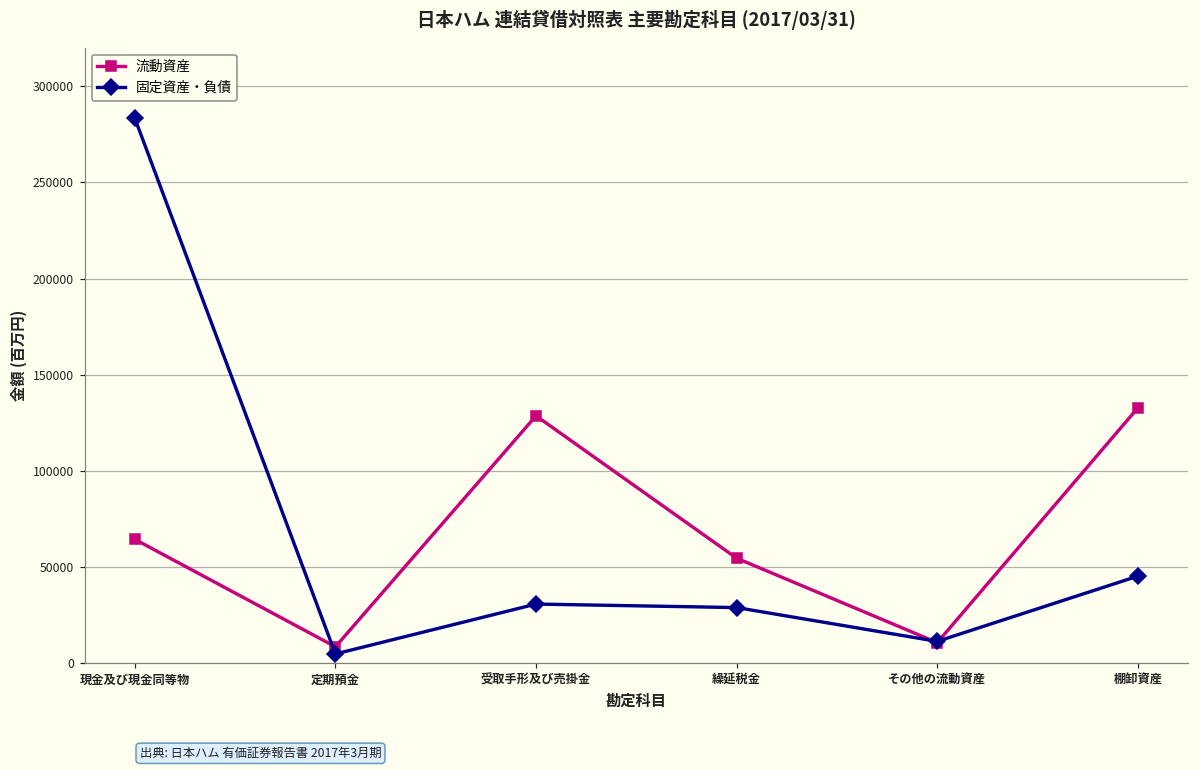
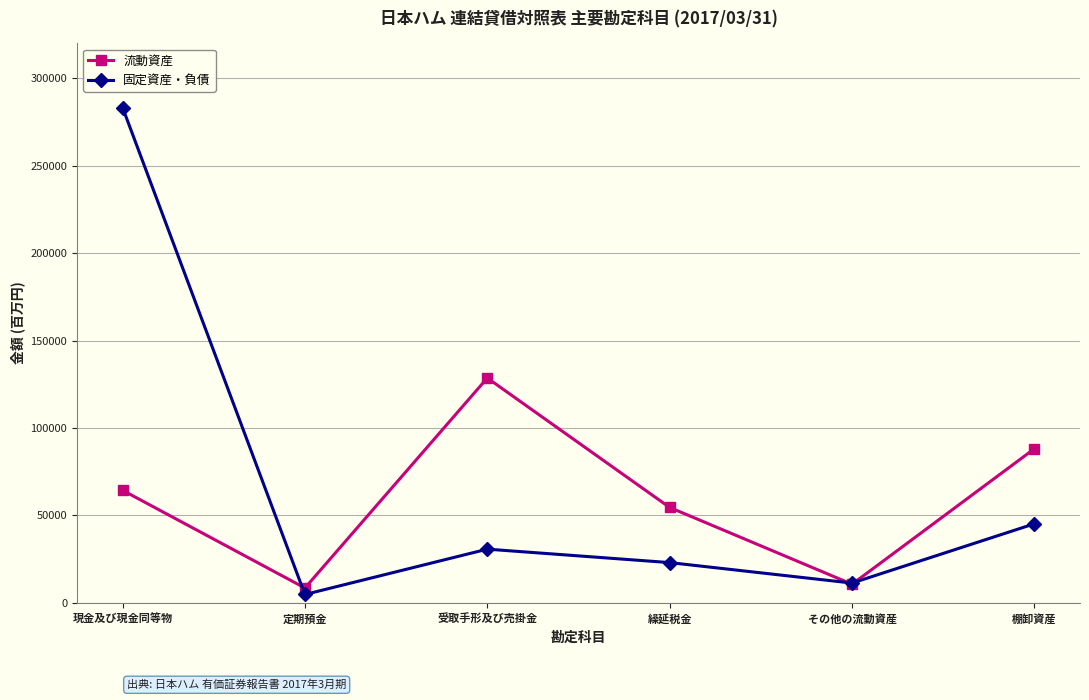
固定資産・負債, 繰延税金: 29000 -> 23000
流動資産, 棚卸資産: 133000 -> 88000
